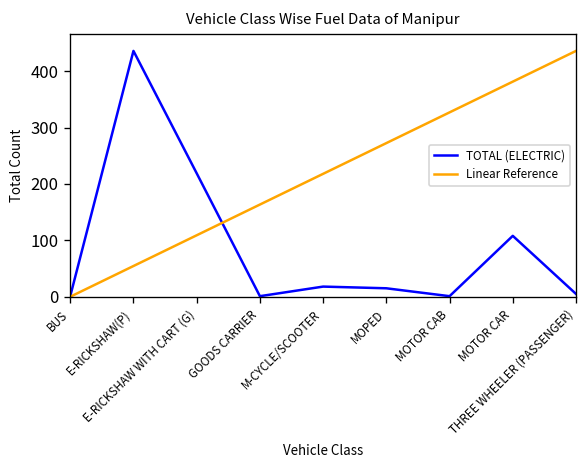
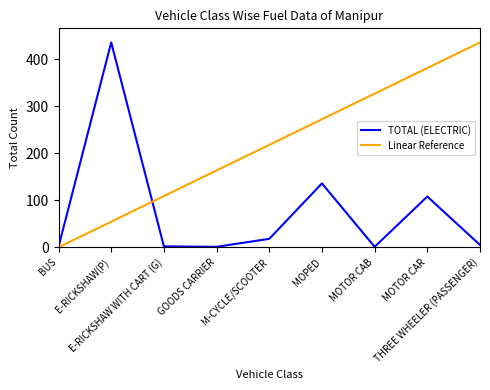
TOTAL (ELECTRIC), E-RICKSHAW WITH CART (G): 220 -> 0
TOTAL (ELECTRIC), MOPED: 20 -> 140
